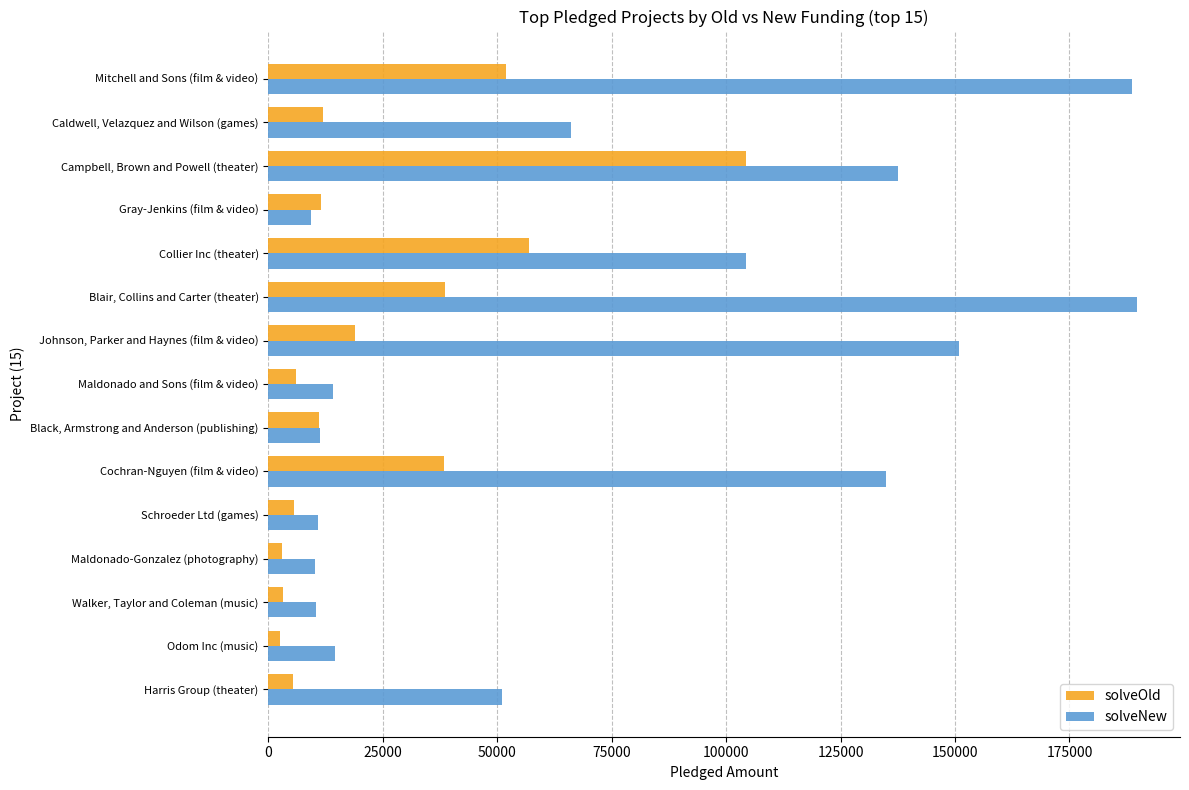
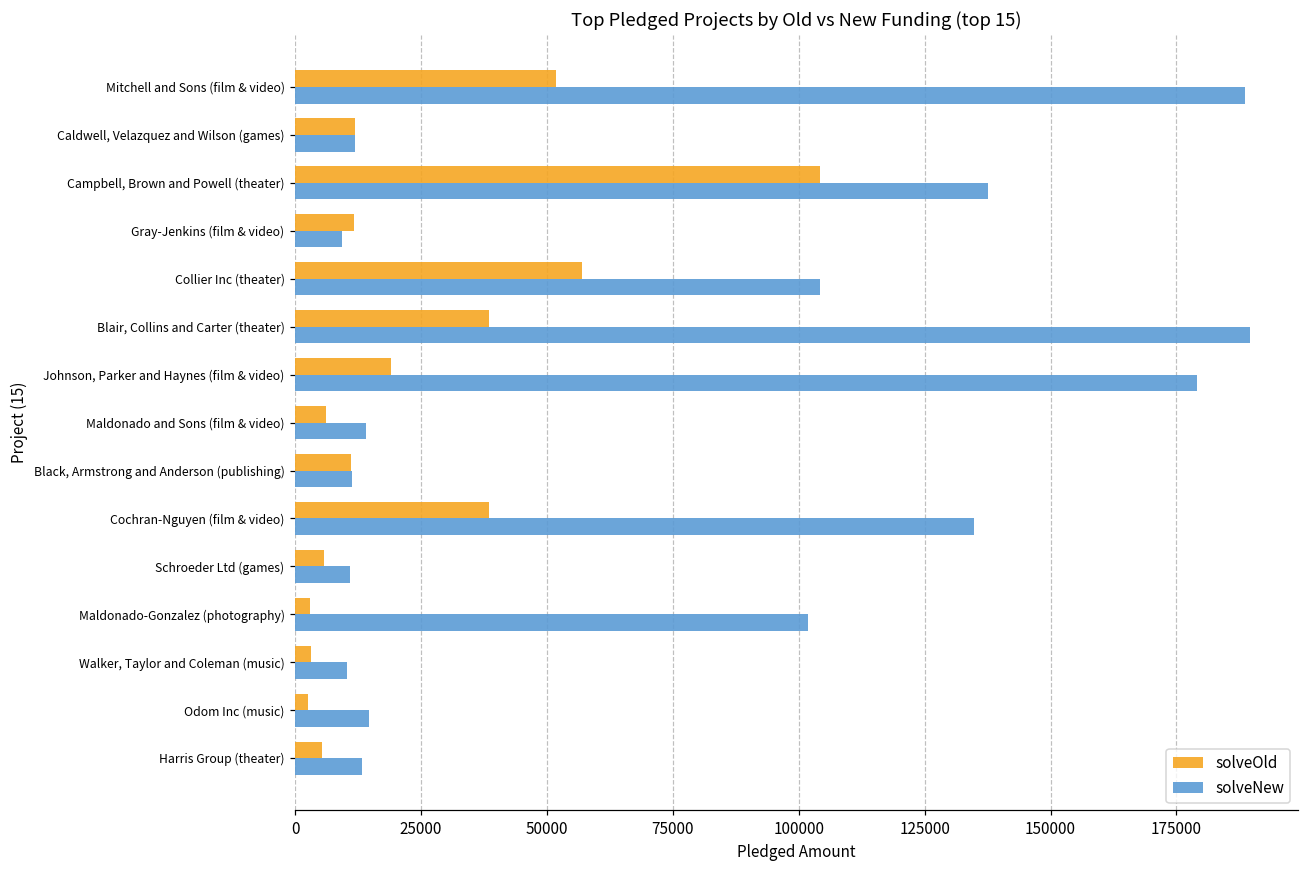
solveNew, Caldwell, Velazquez and Wilson (games): 66000 -> 12000
solveNew, Johnson, Parker and Haynes (film & video): 151000 -> 179000
solveNew, Maldonado-Gonzalez (photography): 10000 -> 102000
solveNew, Harris Group (theater): 51000 -> 13000
